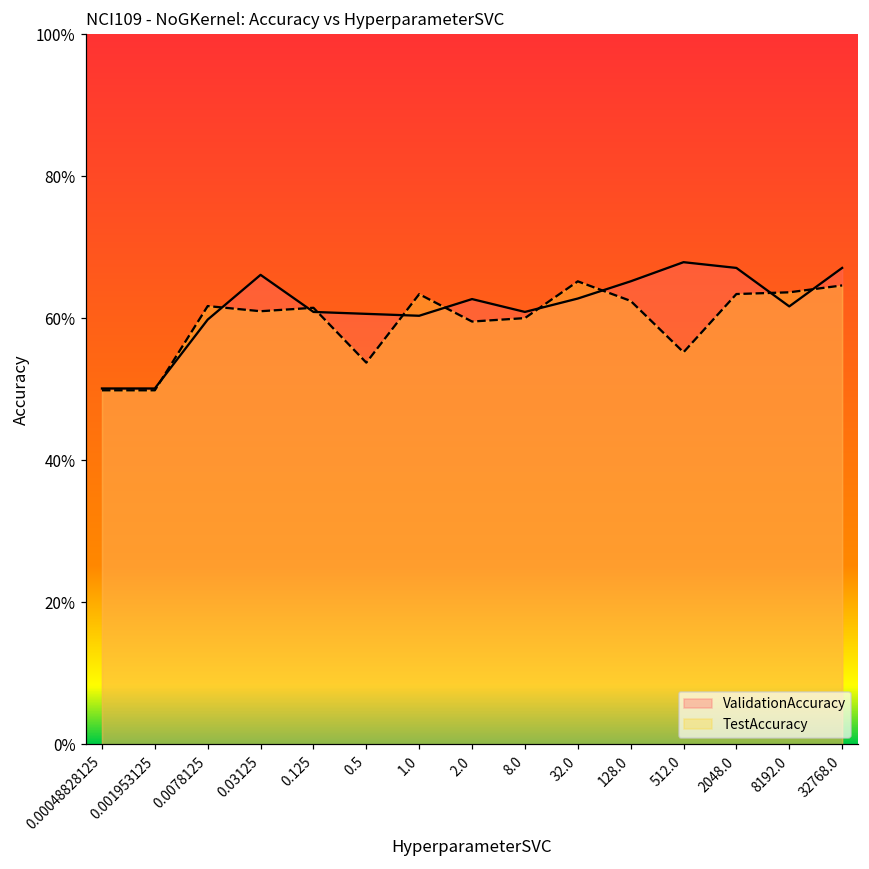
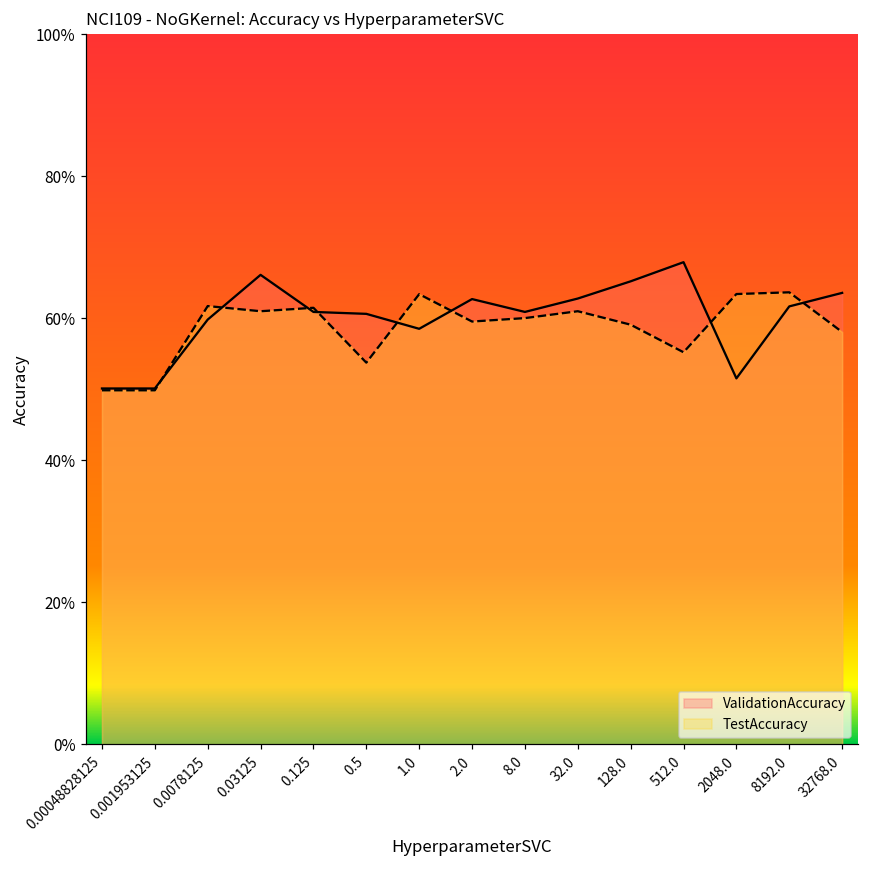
ValidationAccuracy, 1.0: 60% -> 59%
TestAccuracy, 32.0: 65% -> 61%
TestAccuracy, 128.0: 62% -> 59%
ValidationAccuracy, 2048.0: 67% -> 52%
ValidationAccuracy, 32768.0: 67% -> 64%
TestAccuracy, 32768.0: 65% -> 58%
